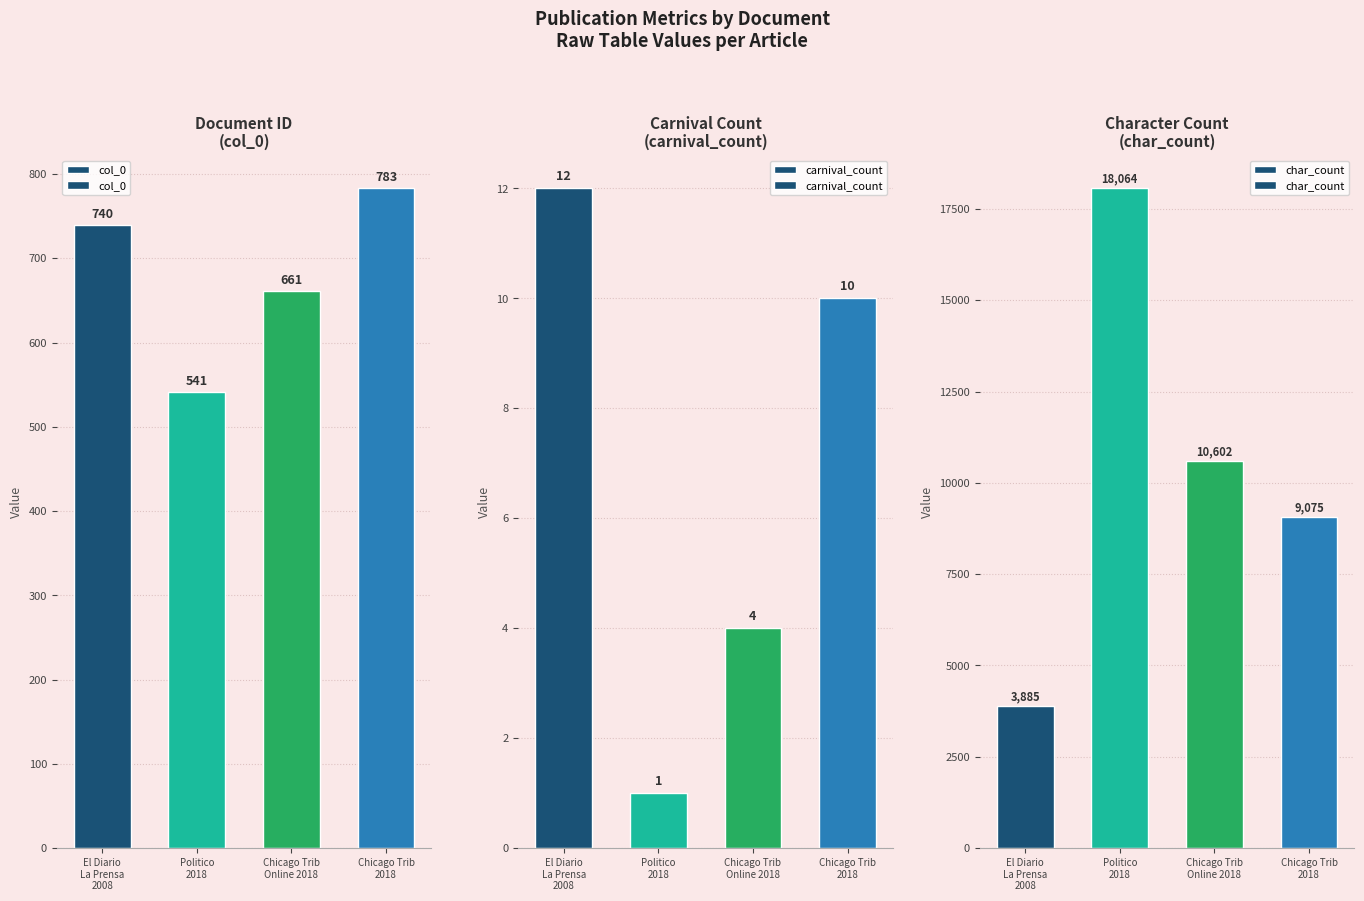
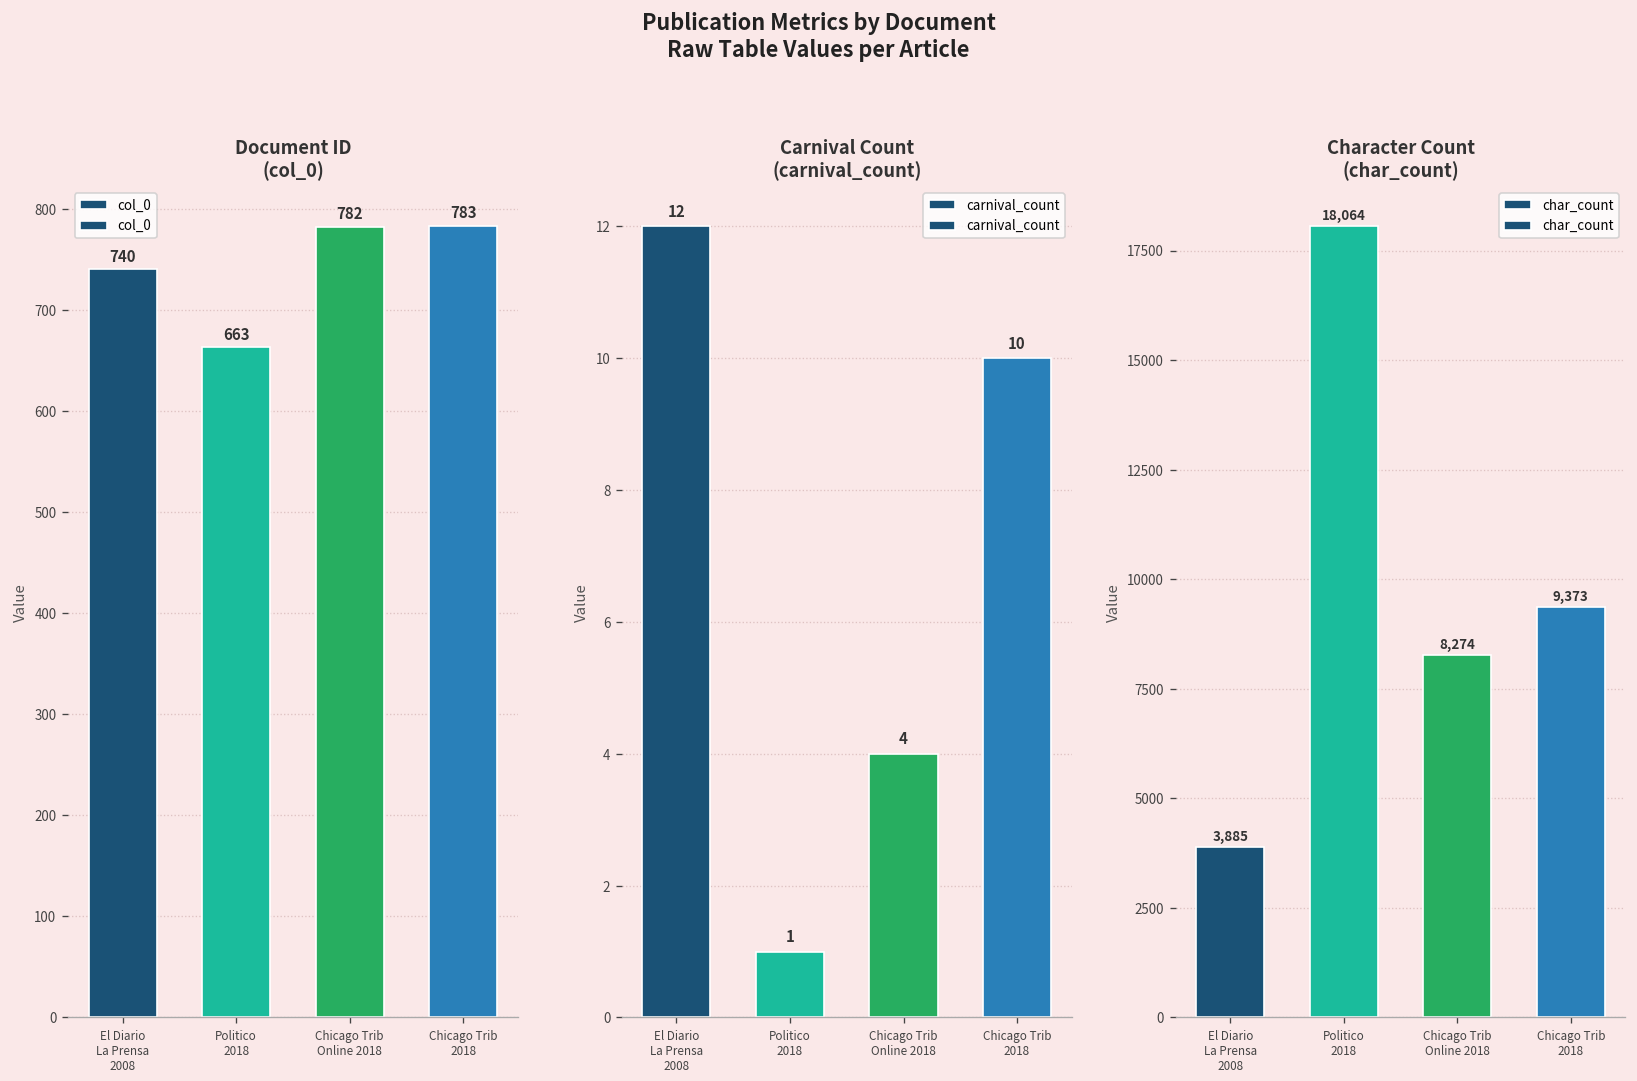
Document ID (col_0), Politico 2018: 541 -> 663
Document ID (col_0), Chicago Trib Online 2018: 661 -> 782
Character Count (char_count), Chicago Trib Online 2018: 10,602 -> 8,274
Character Count (char_count), Chicago Trib 2018: 9,075 -> 9,373
